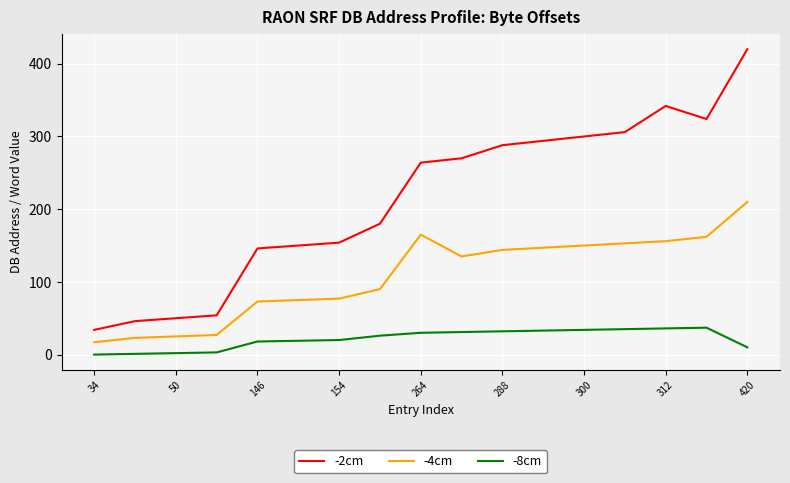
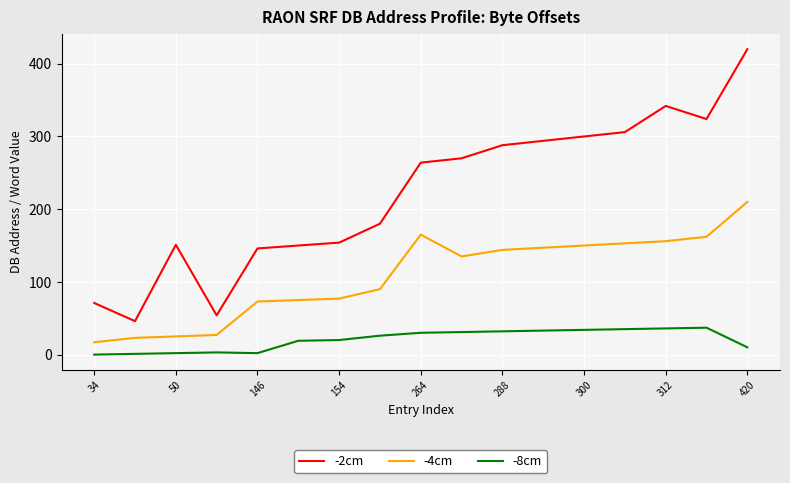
-2cm, 34: 30 -> 70
-2cm, 50: 50 -> 150
-8cm, 146: 20 -> 0
